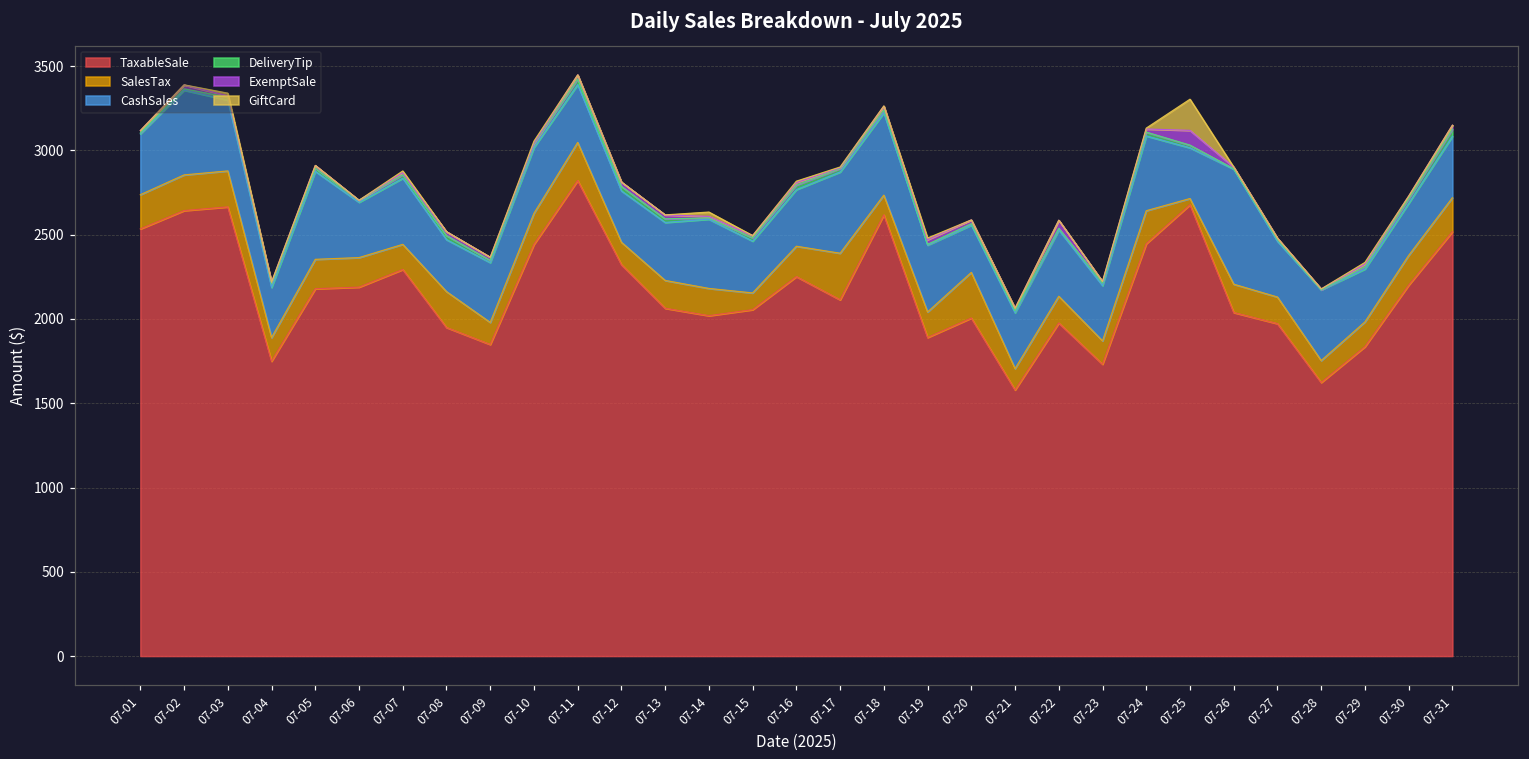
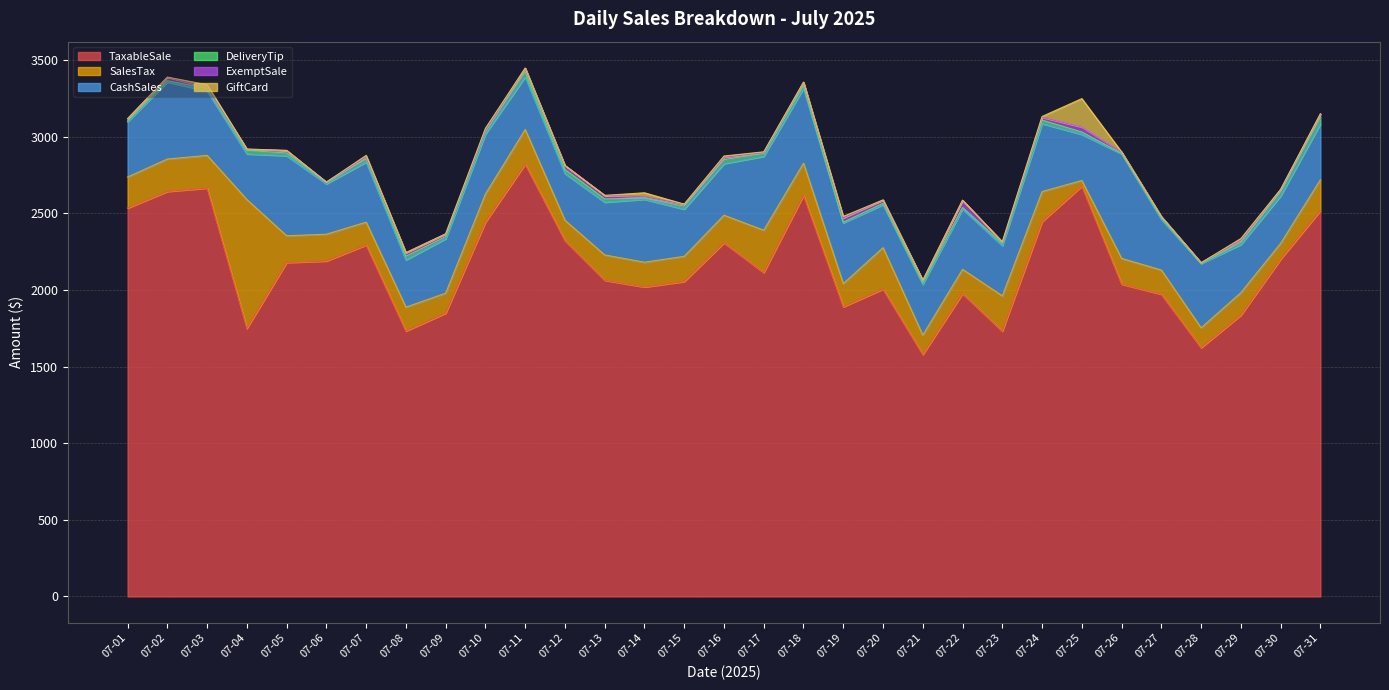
SalesTax, 07-04: 140 -> 840
TaxableSale, 07-08: 1950 -> 1730
SalesTax, 07-08: 210 -> 160
SalesTax, 07-15: 100 -> 160
TaxableSale, 07-16: 2250 -> 2310
SalesTax, 07-18: 120 -> 210
SalesTax, 07-23: 140 -> 230
ExemptSale, 07-25: 90 -> 30
SalesTax, 07-30: 180 -> 100
